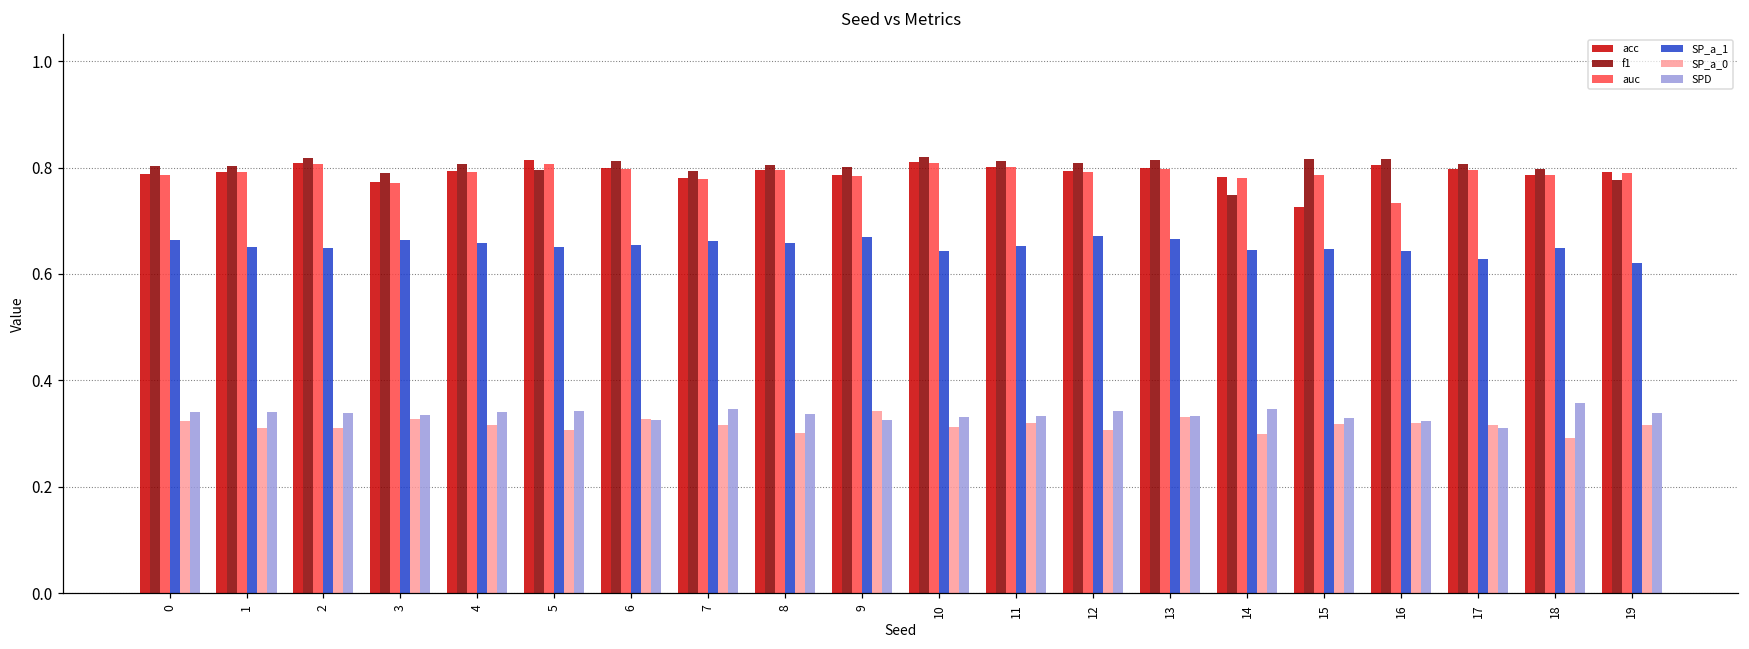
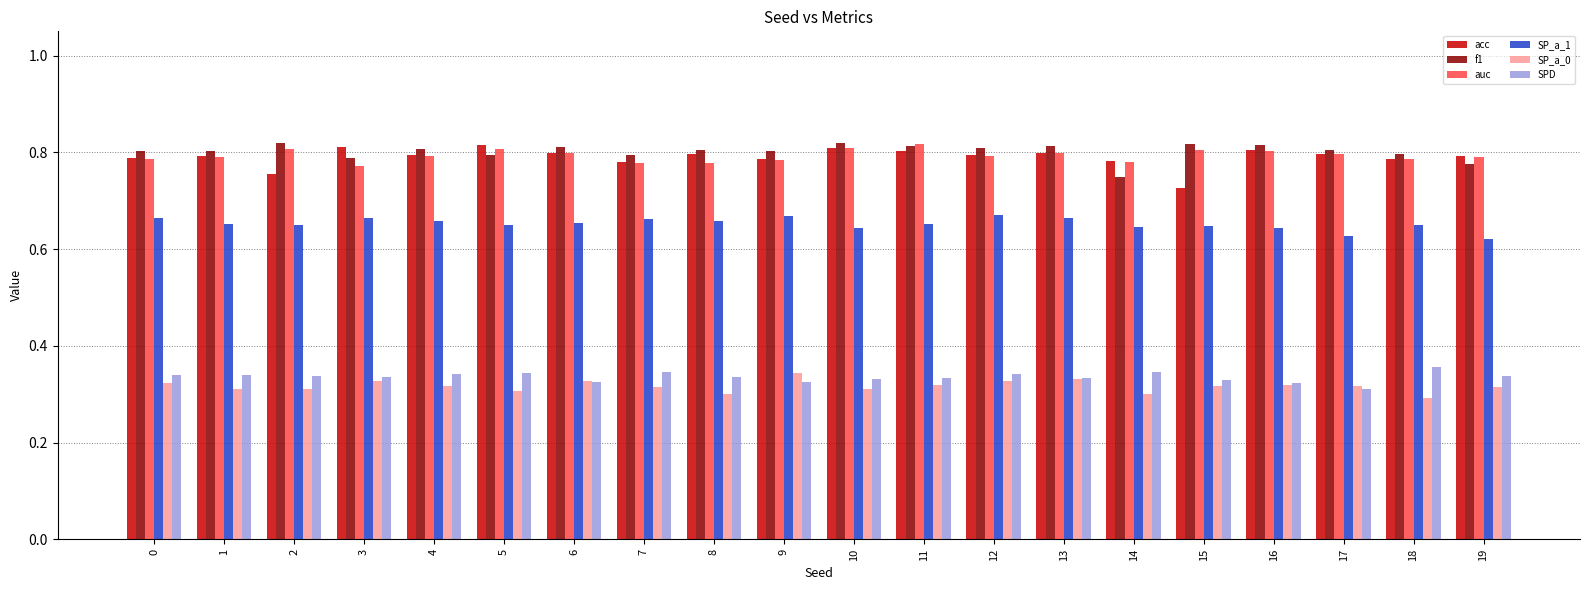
acc, 2: 0.81 -> 0.76
acc, 3: 0.77 -> 0.81
auc, 8: 0.80 -> 0.78
auc, 11: 0.80 -> 0.82
SP_a_0, 12: 0.31 -> 0.33
auc, 15: 0.79 -> 0.80
auc, 16: 0.73 -> 0.80
